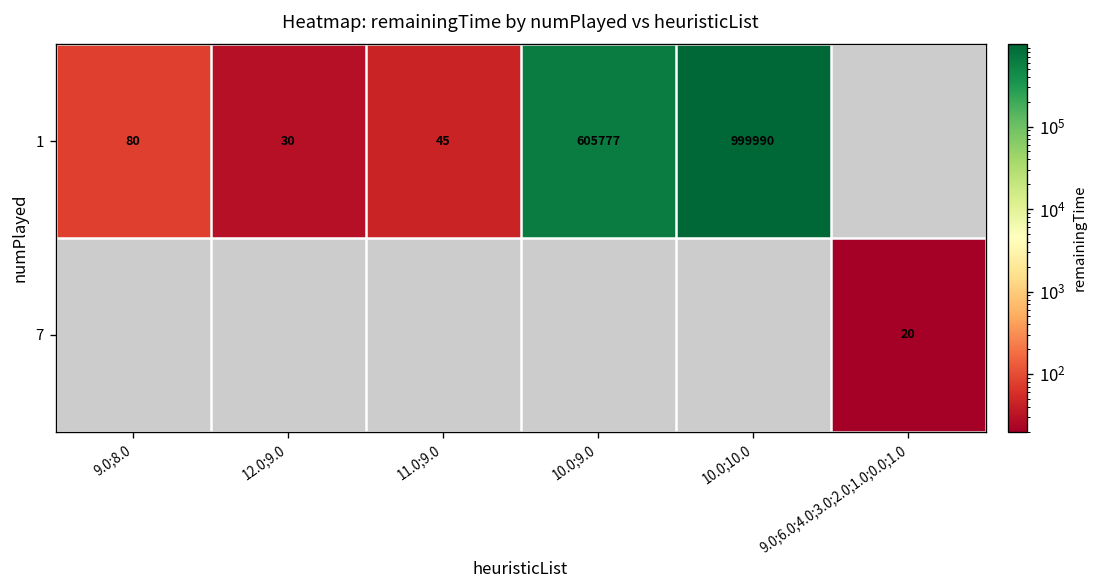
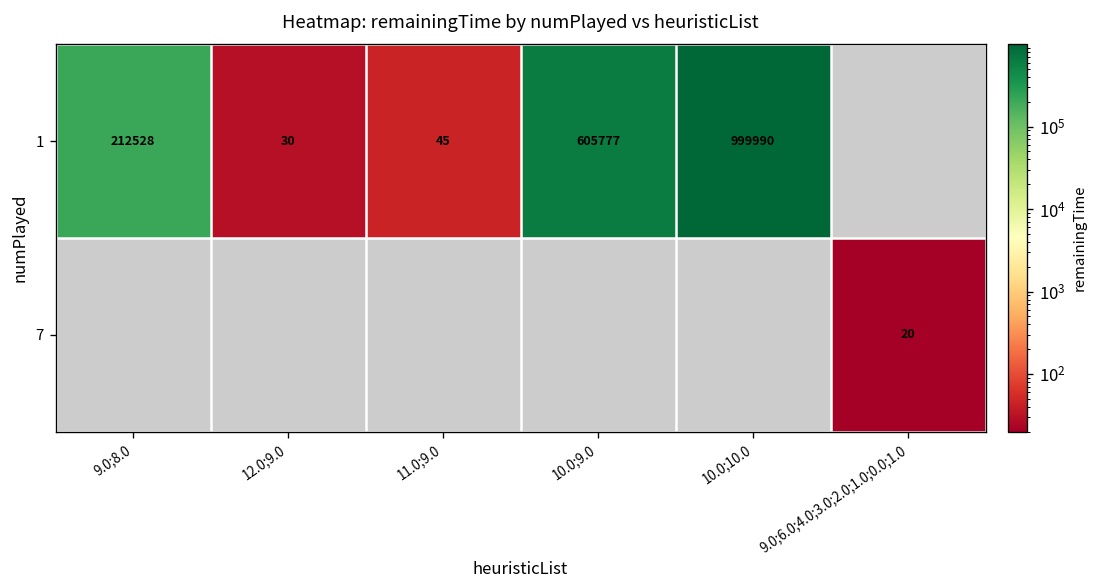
1, 9.0;8.0: 80 -> 212528
